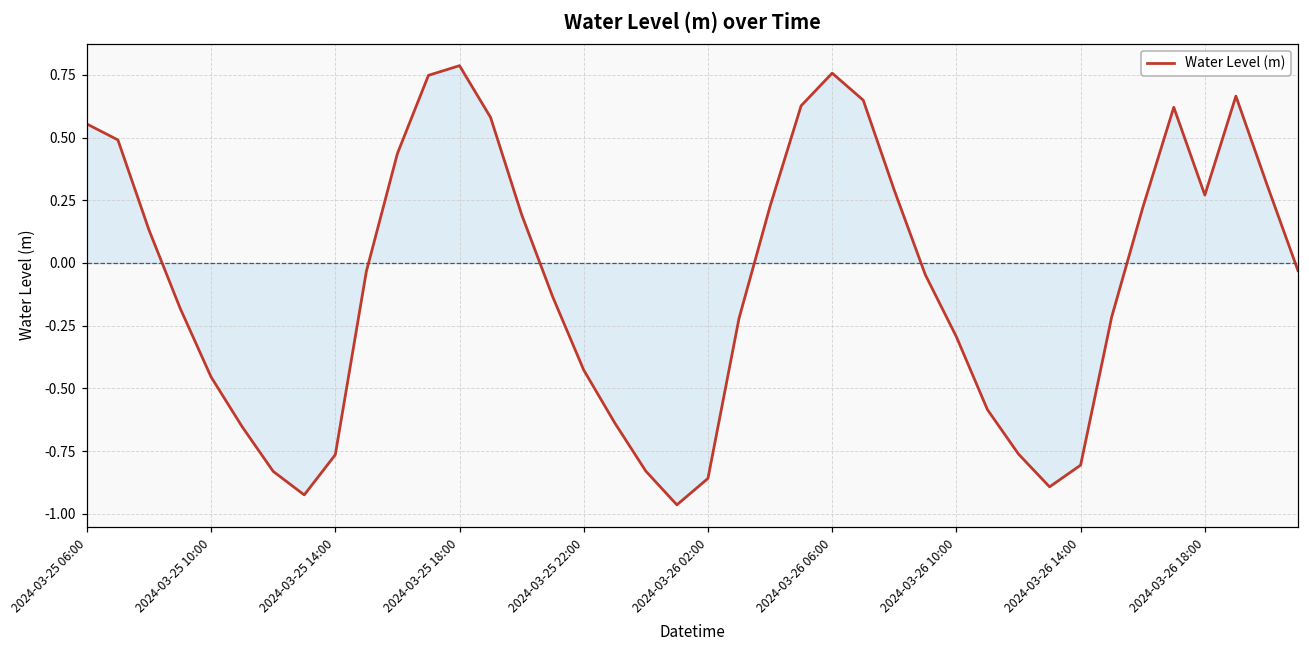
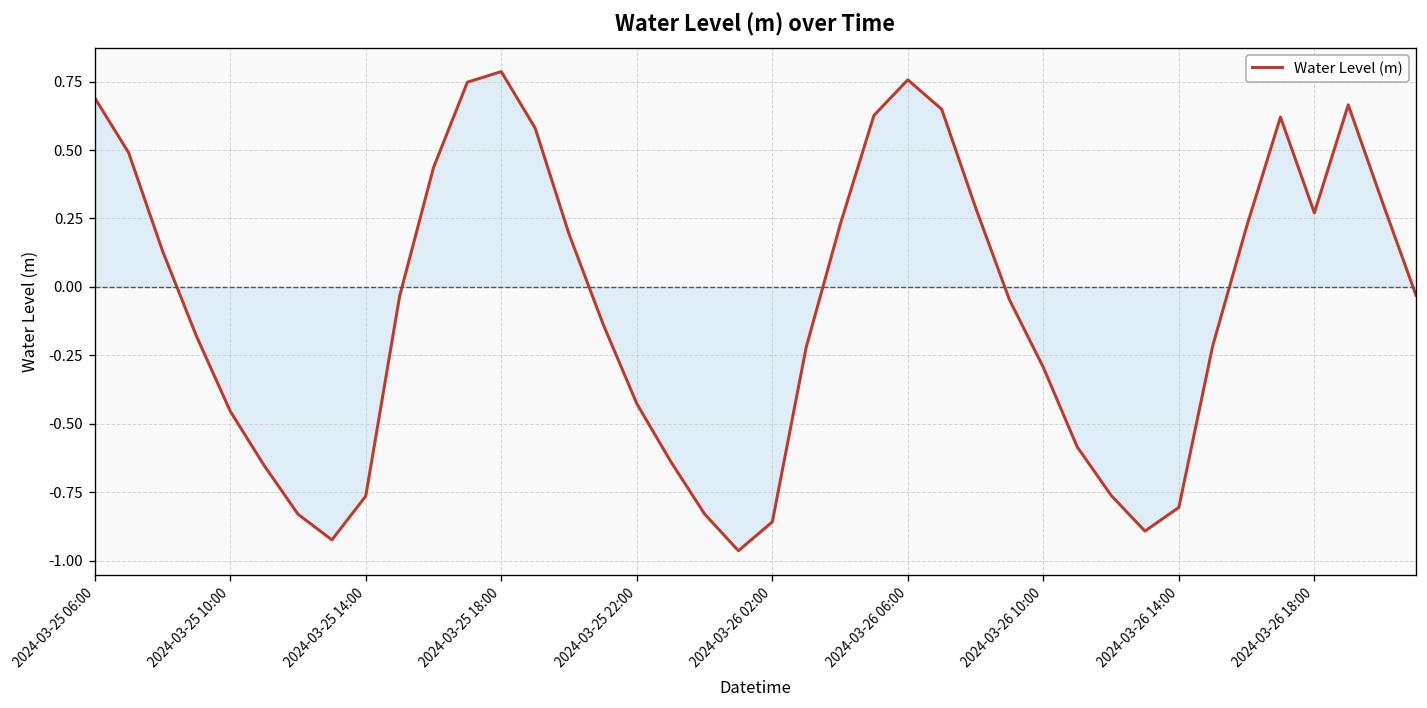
Water Level (m), 2024-03-25 06:00: 0.55 -> 0.69
